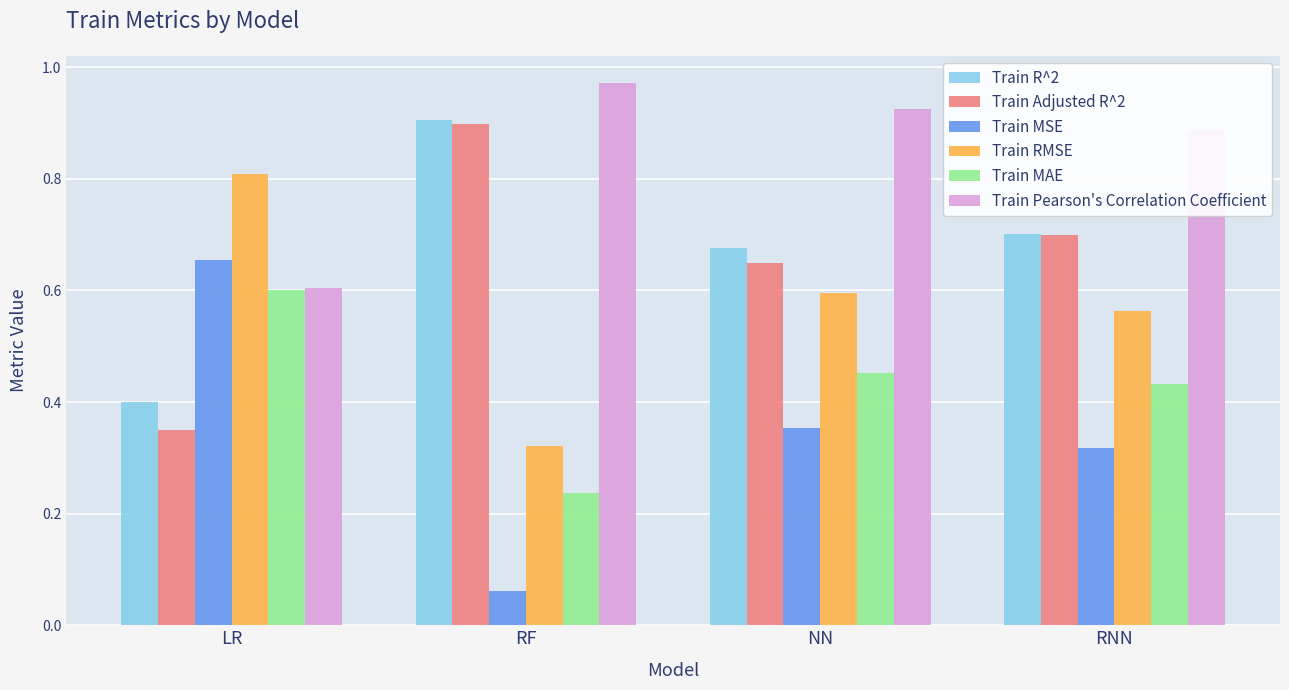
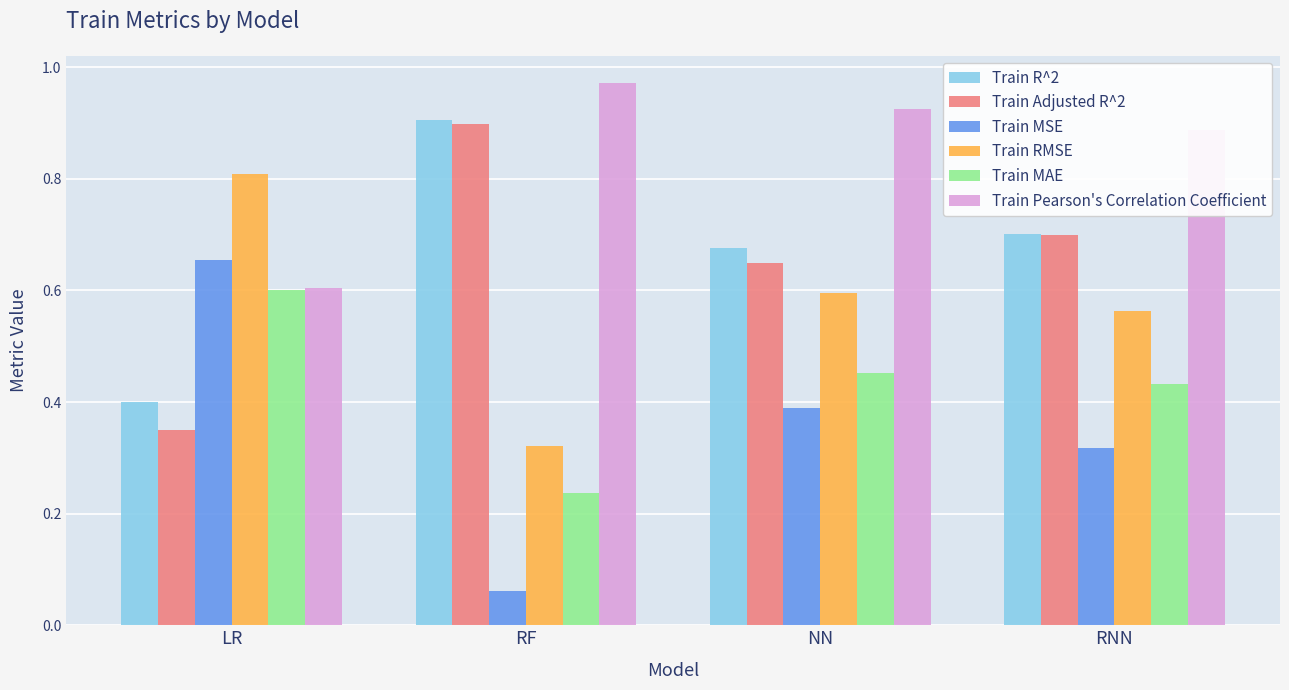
Train MSE, NN: 0.35 -> 0.39
